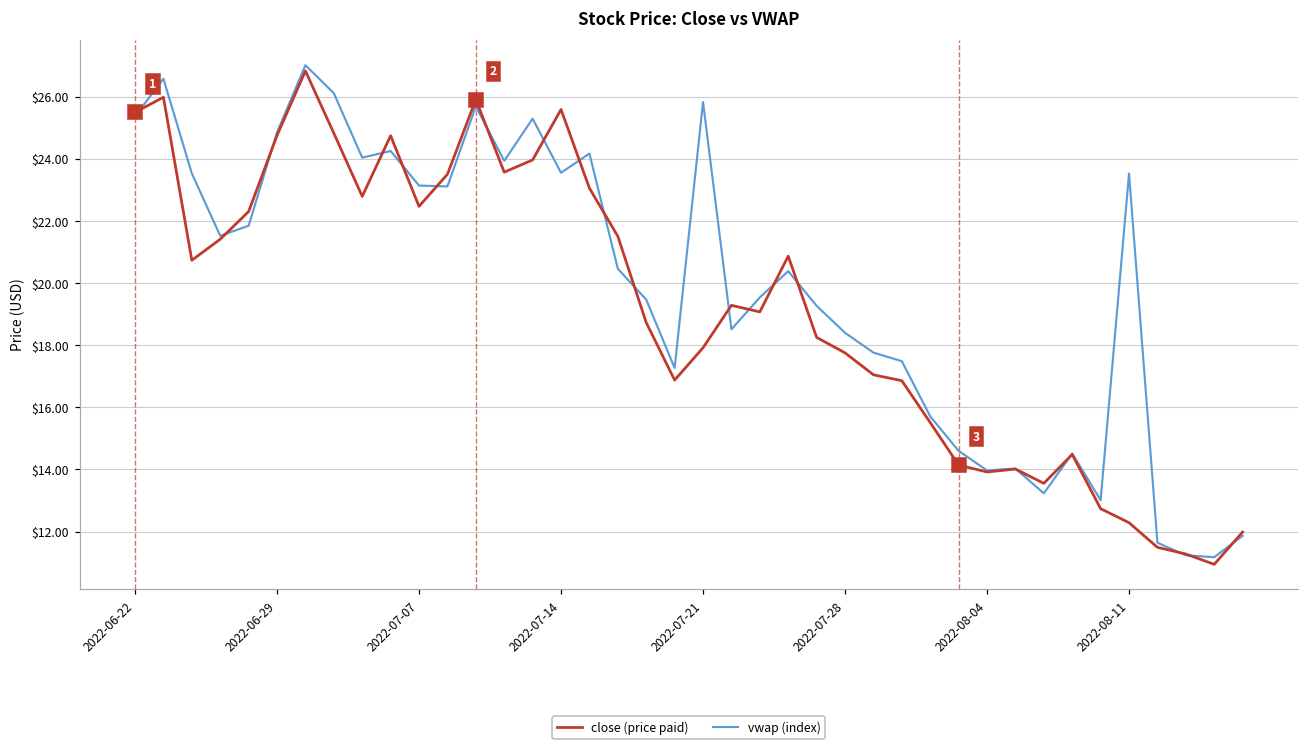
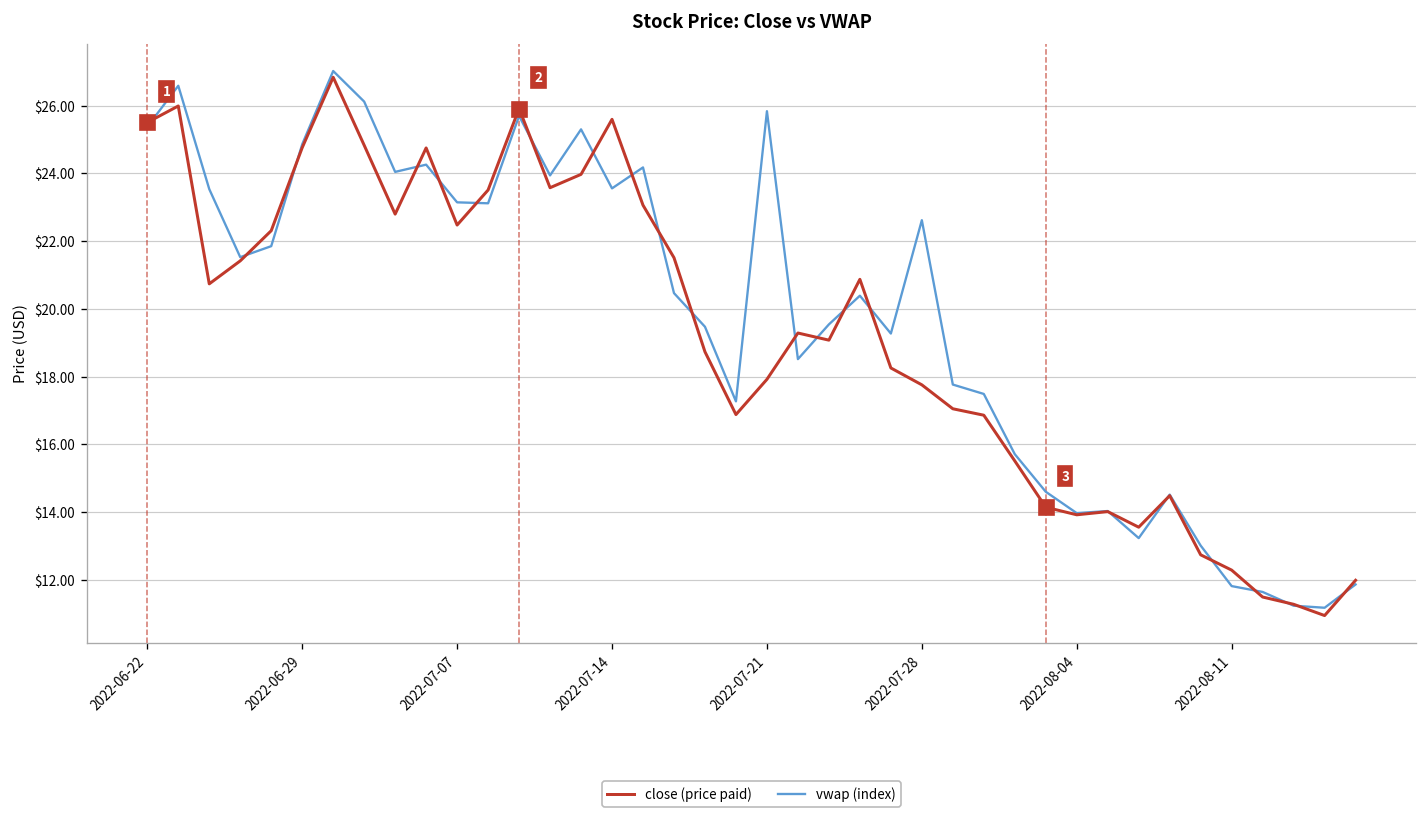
vwap (index), 2022-07-28: $18.4 -> $22.6
vwap (index), 2022-08-11: $23.5 -> $11.8
